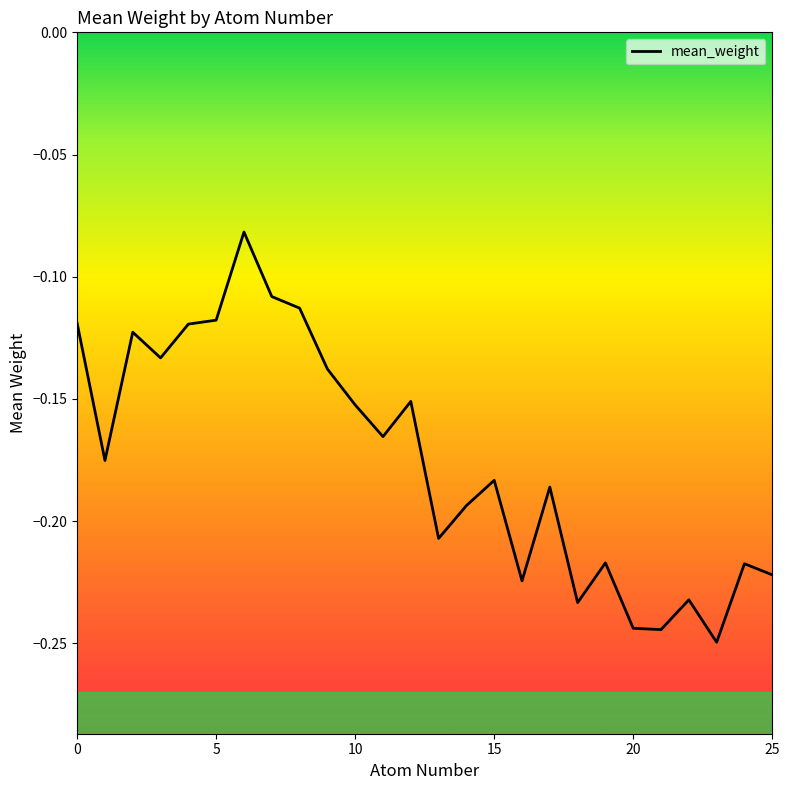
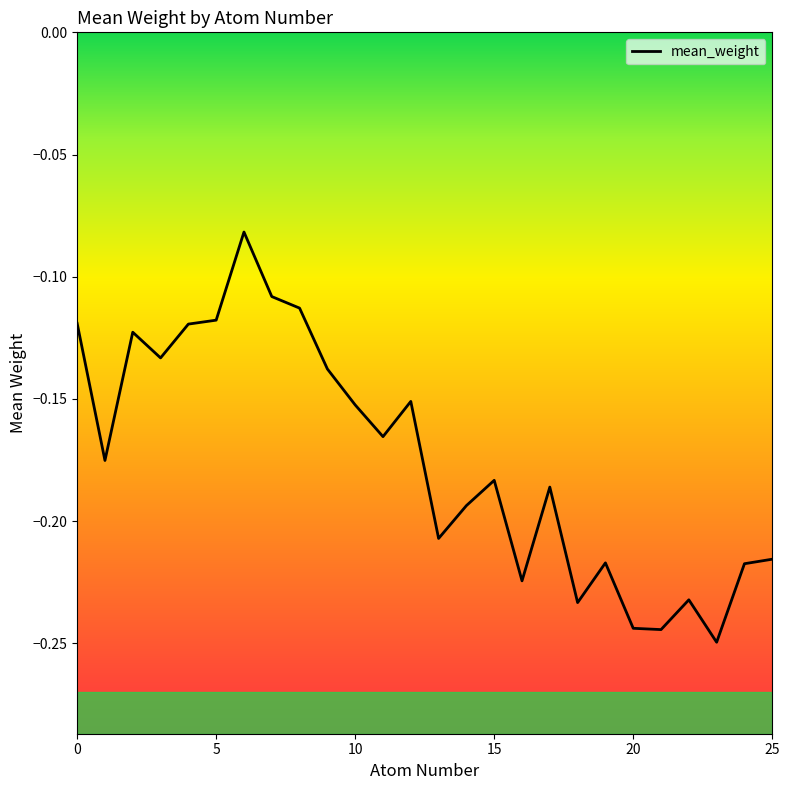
25: -0.222 -> -0.216
